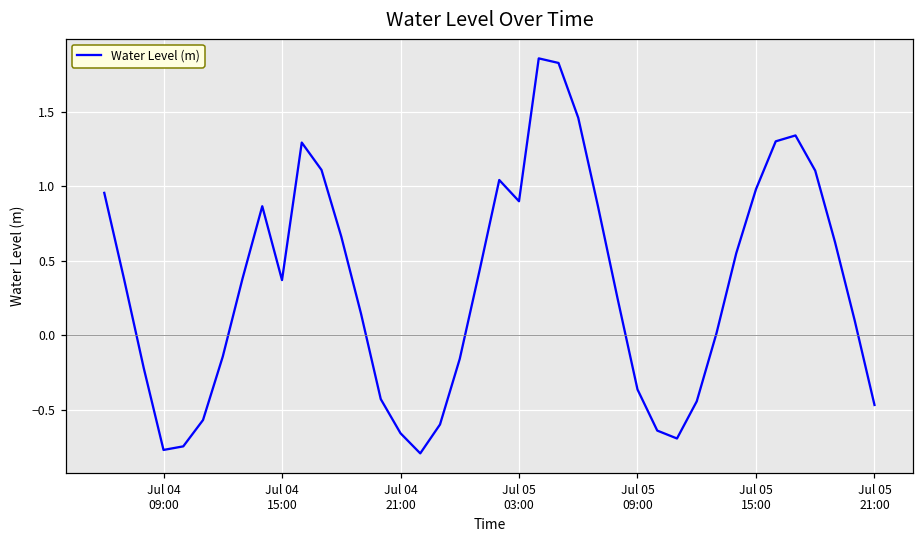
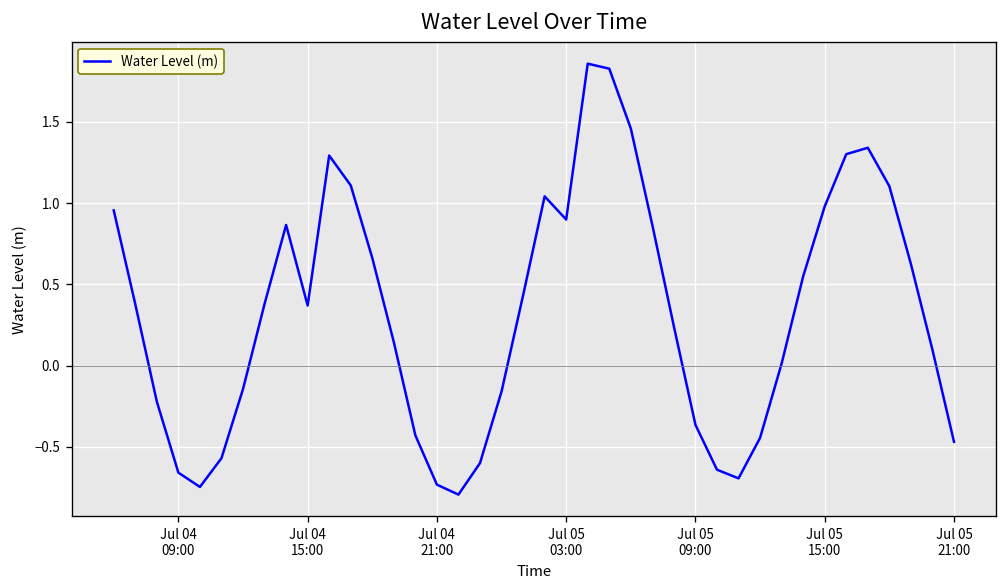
Jul 04 09:00: -0.77 -> -0.66
Jul 04 21:00: -0.66 -> -0.73
